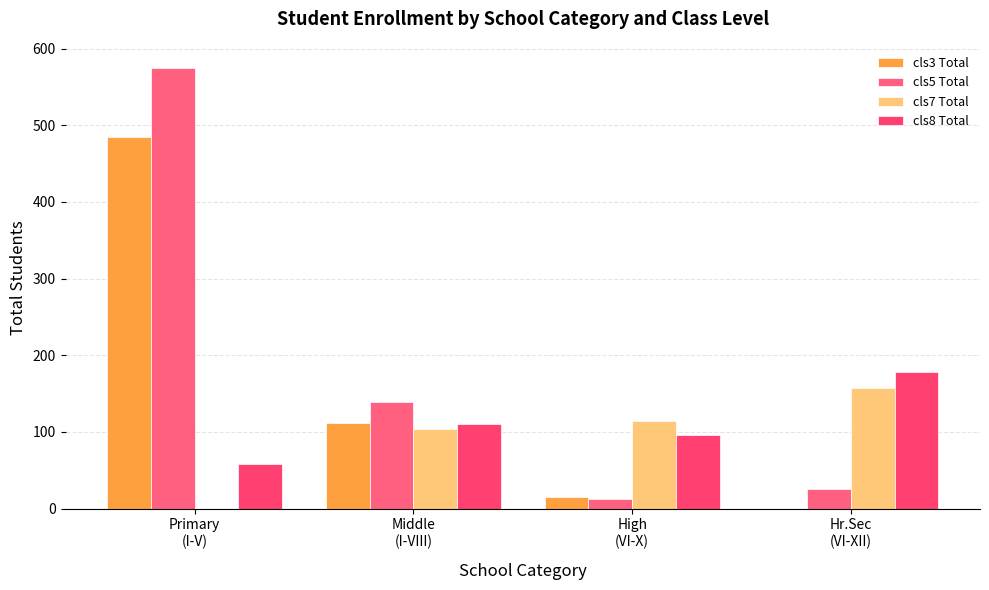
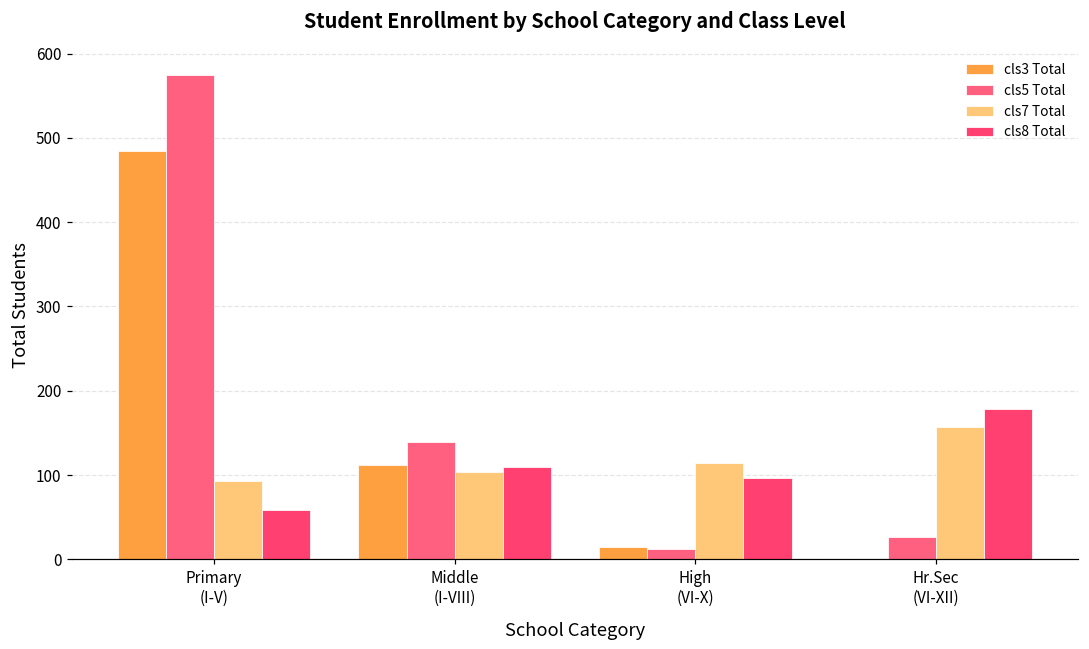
cls7 Total, Primary (I-V): 0 -> 90
